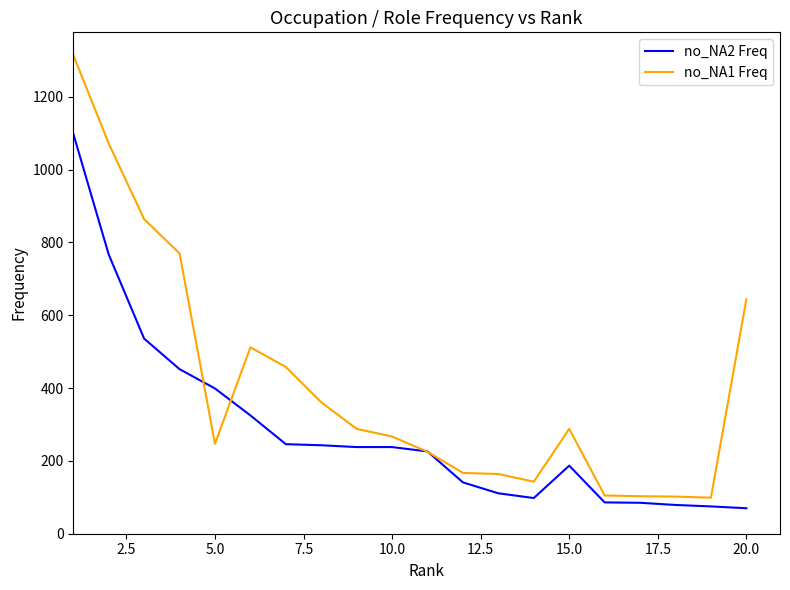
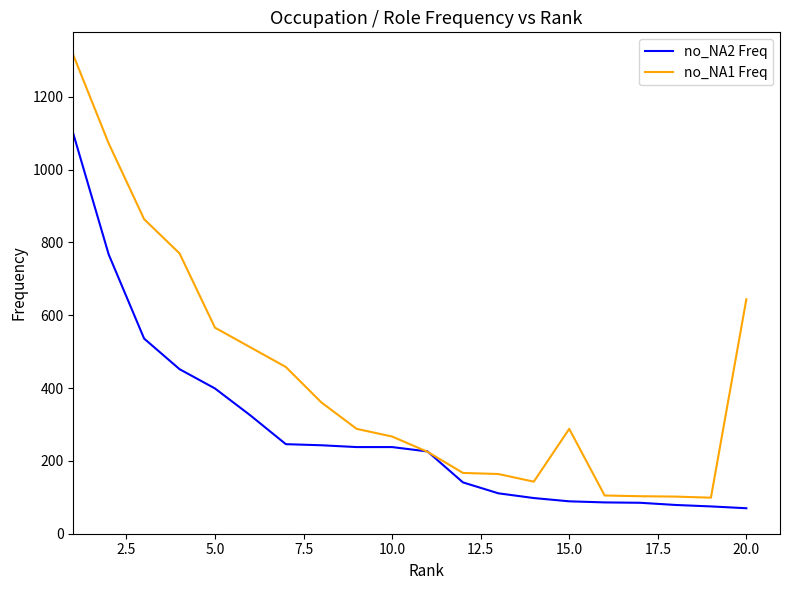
no_NA1 Freq, 5.0: 250 -> 570
no_NA2 Freq, 15.0: 190 -> 90
